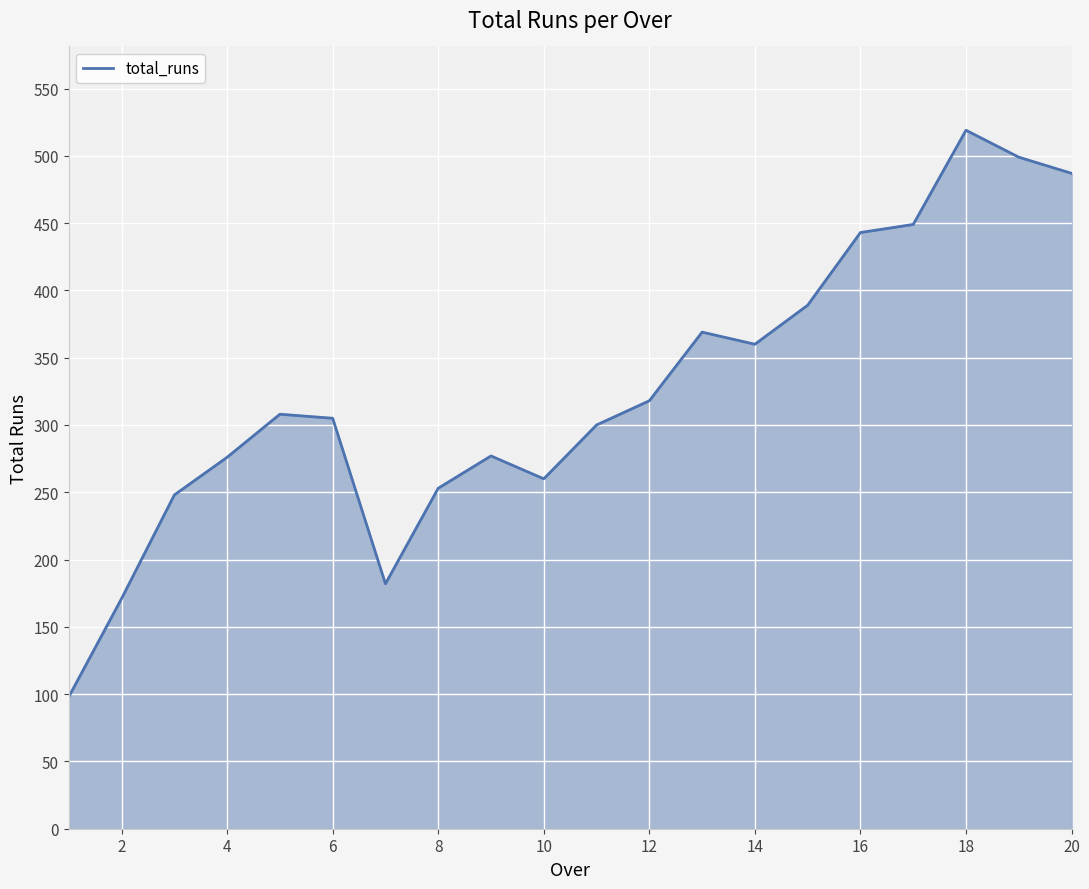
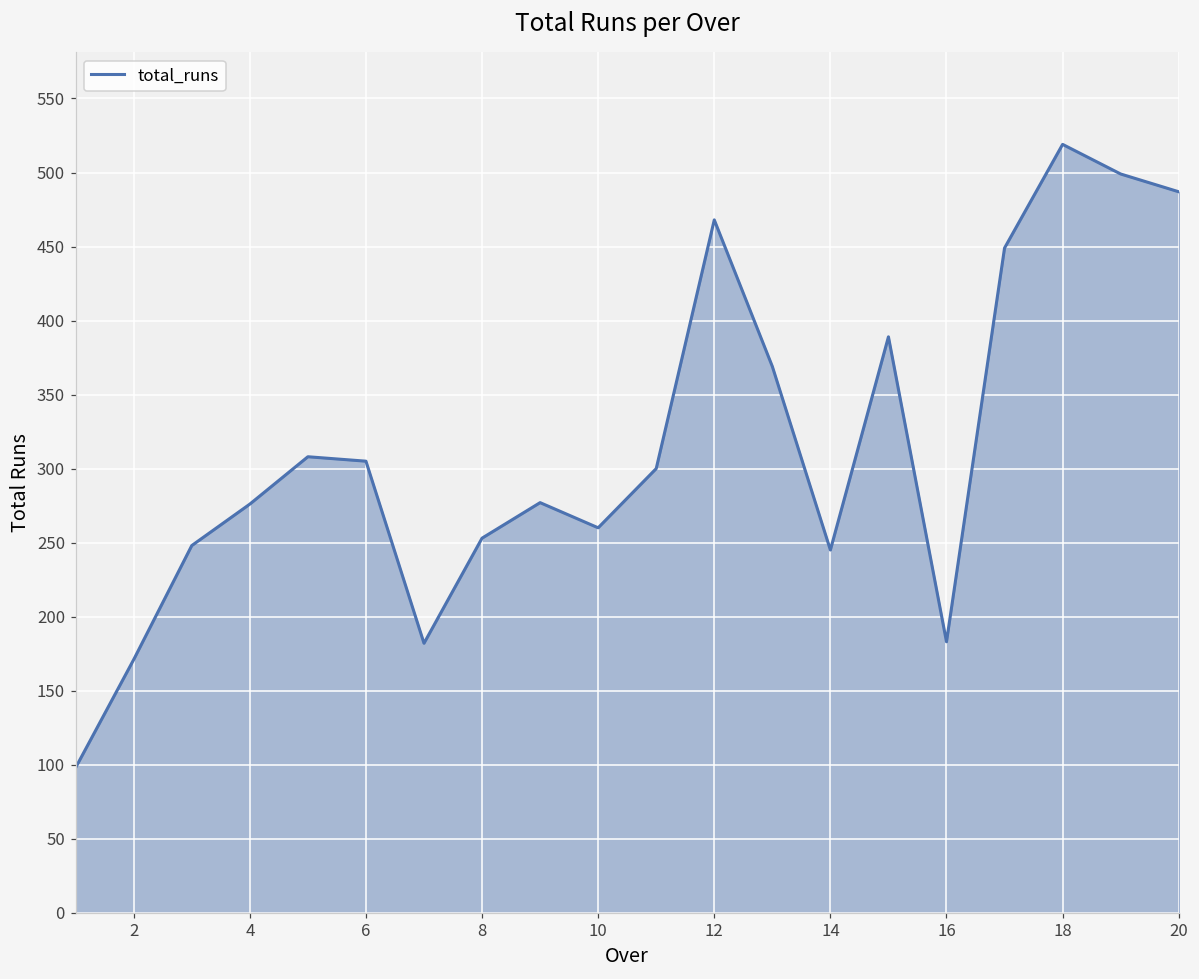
12: 318 -> 468
14: 360 -> 245
16: 443 -> 183
